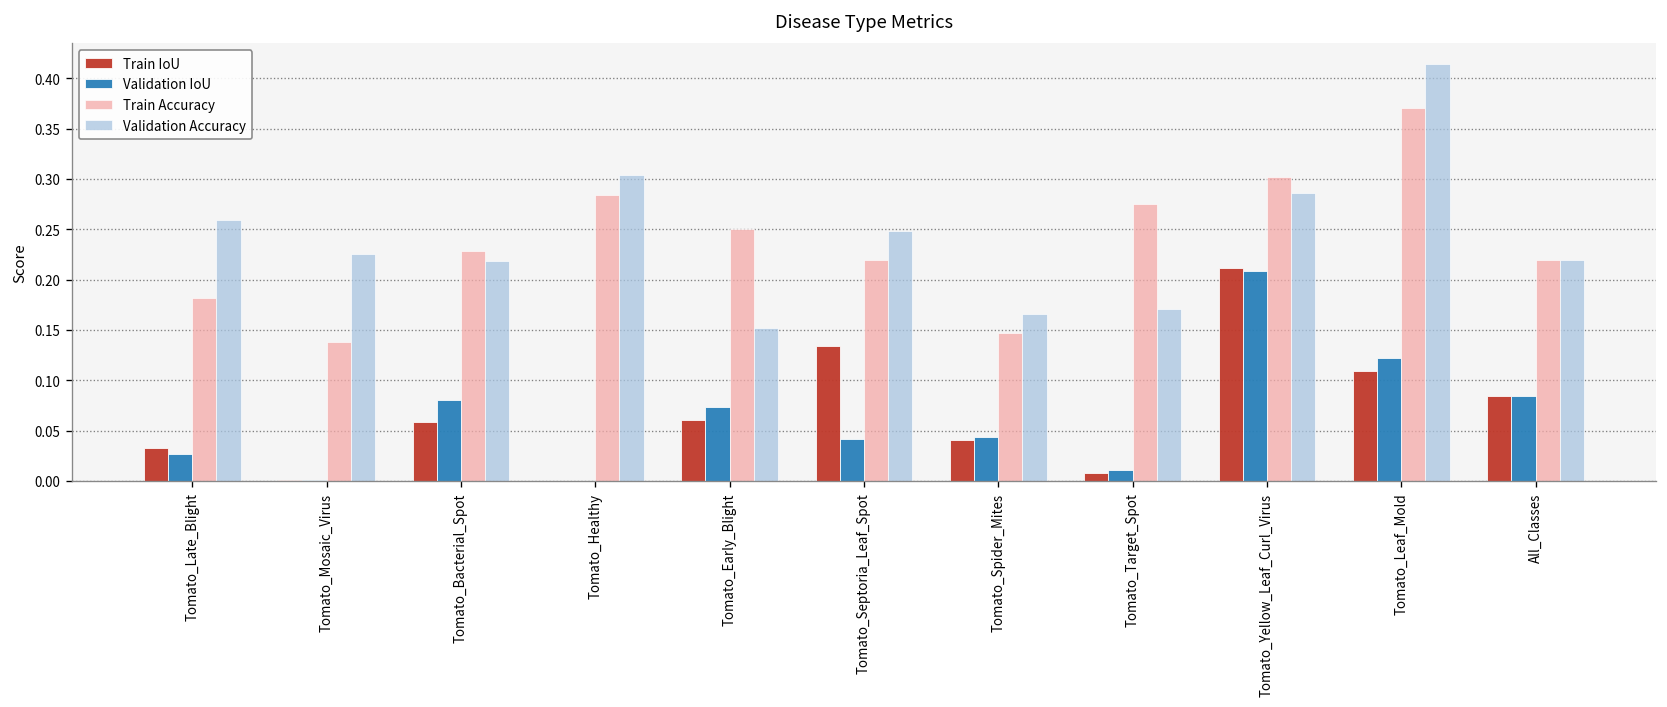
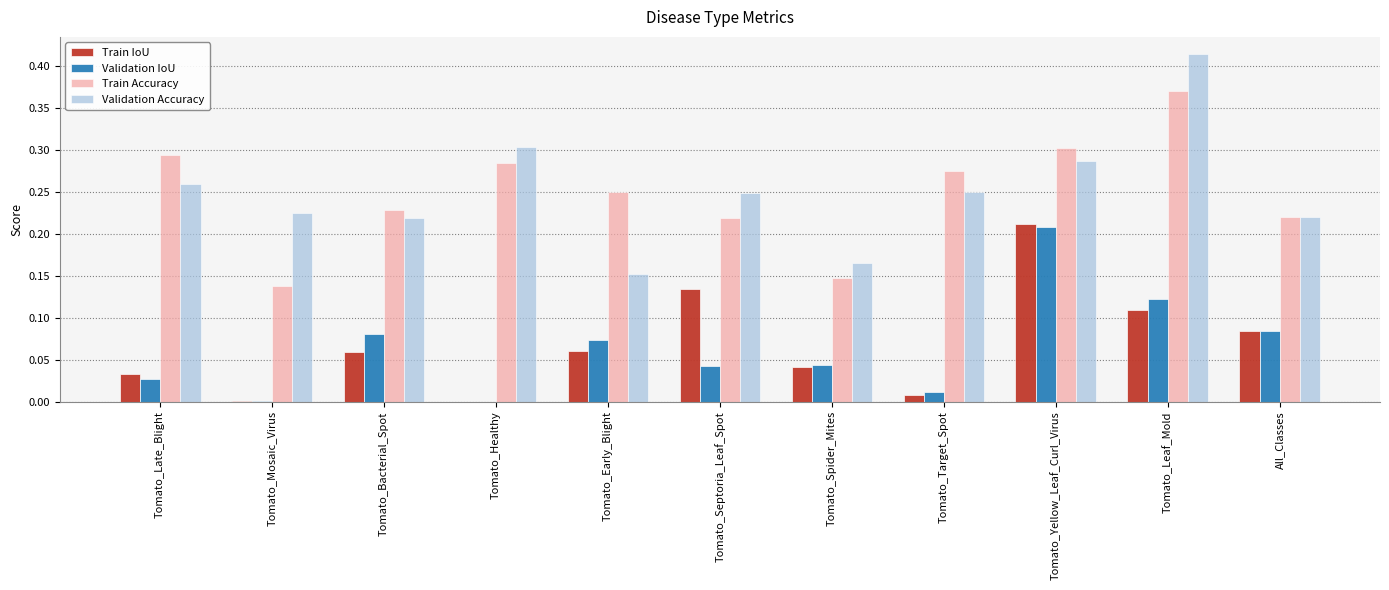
Train Accuracy, Tomato_Late_Blight: 0.18 -> 0.29
Validation Accuracy, Tomato_Target_Spot: 0.17 -> 0.25
